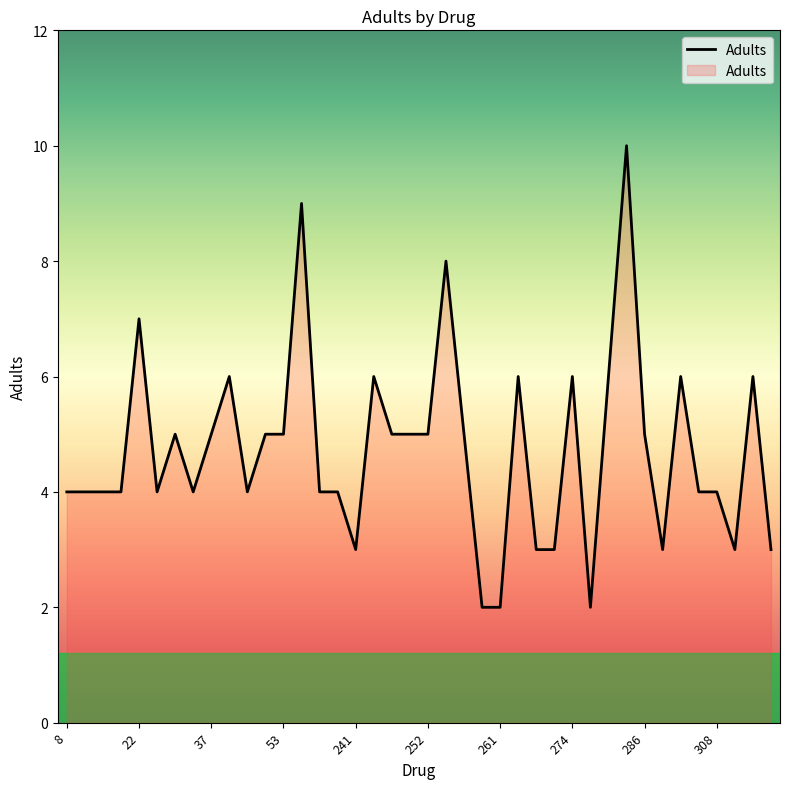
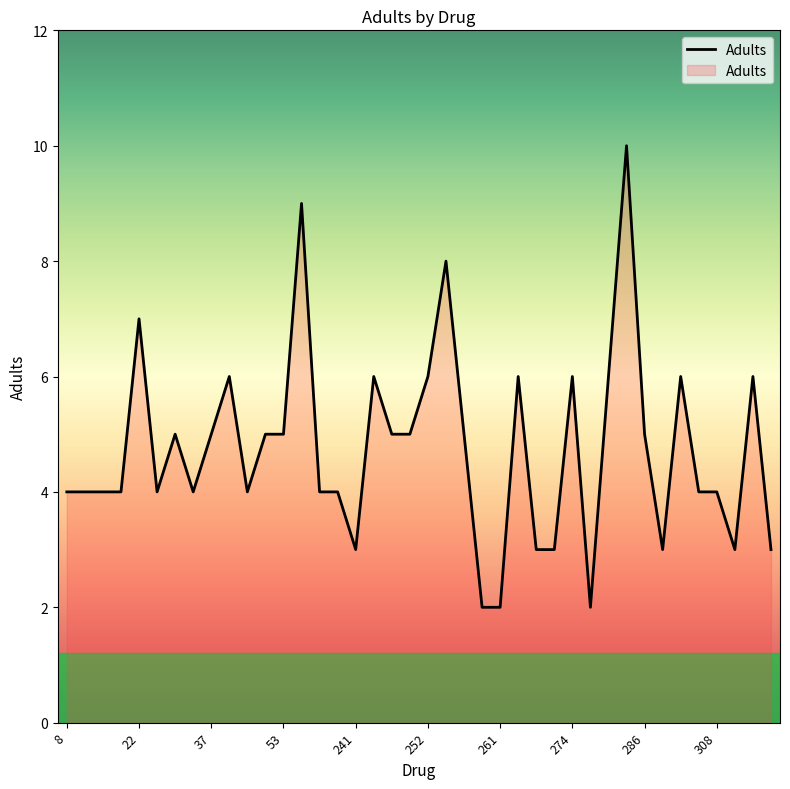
252: 5 -> 6
